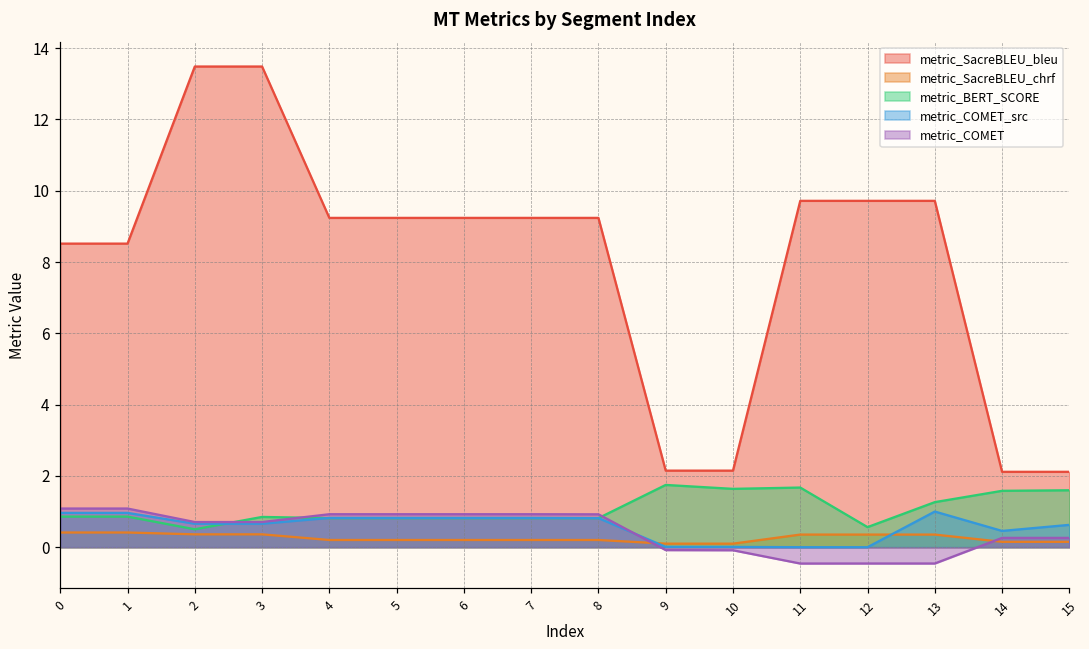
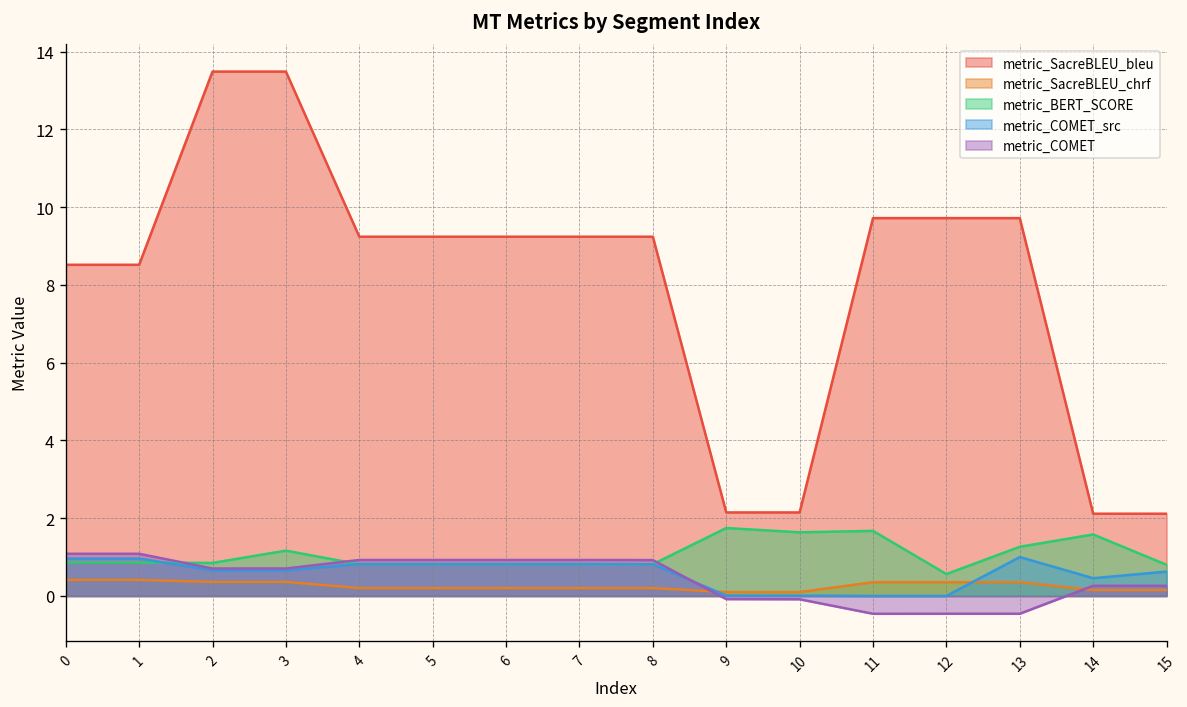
metric_BERT_SCORE, 2: 0.5 -> 0.8
metric_BERT_SCORE, 3: 0.8 -> 1.2
metric_BERT_SCORE, 15: 1.6 -> 0.8
